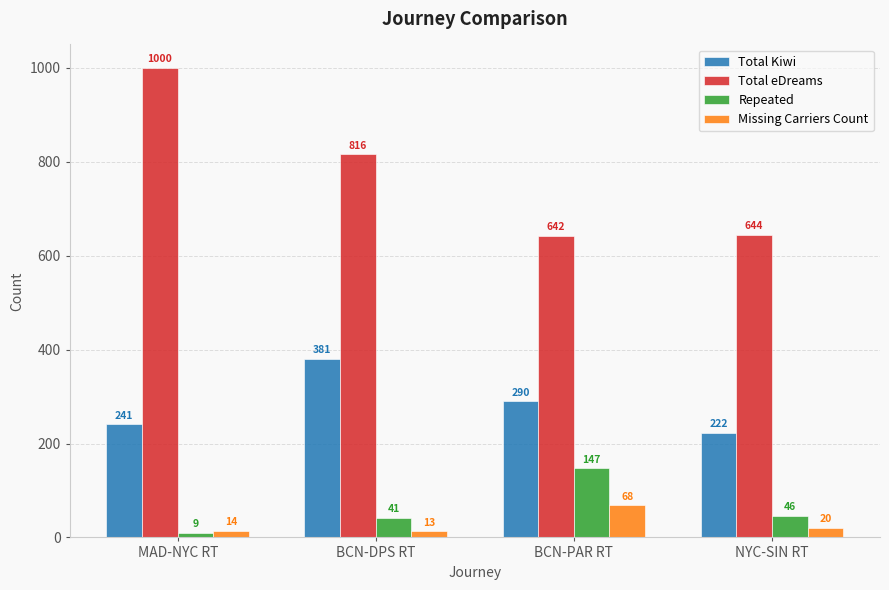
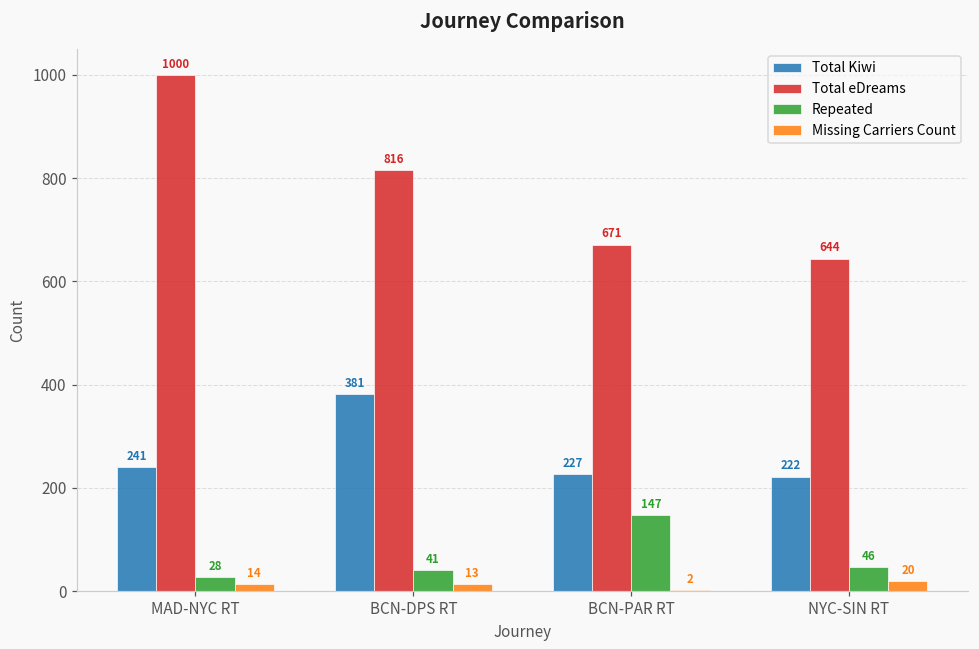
Repeated, MAD-NYC RT: 9 -> 28
Total Kiwi, BCN-PAR RT: 290 -> 227
Total eDreams, BCN-PAR RT: 642 -> 671
Missing Carriers Count, BCN-PAR RT: 68 -> 2
